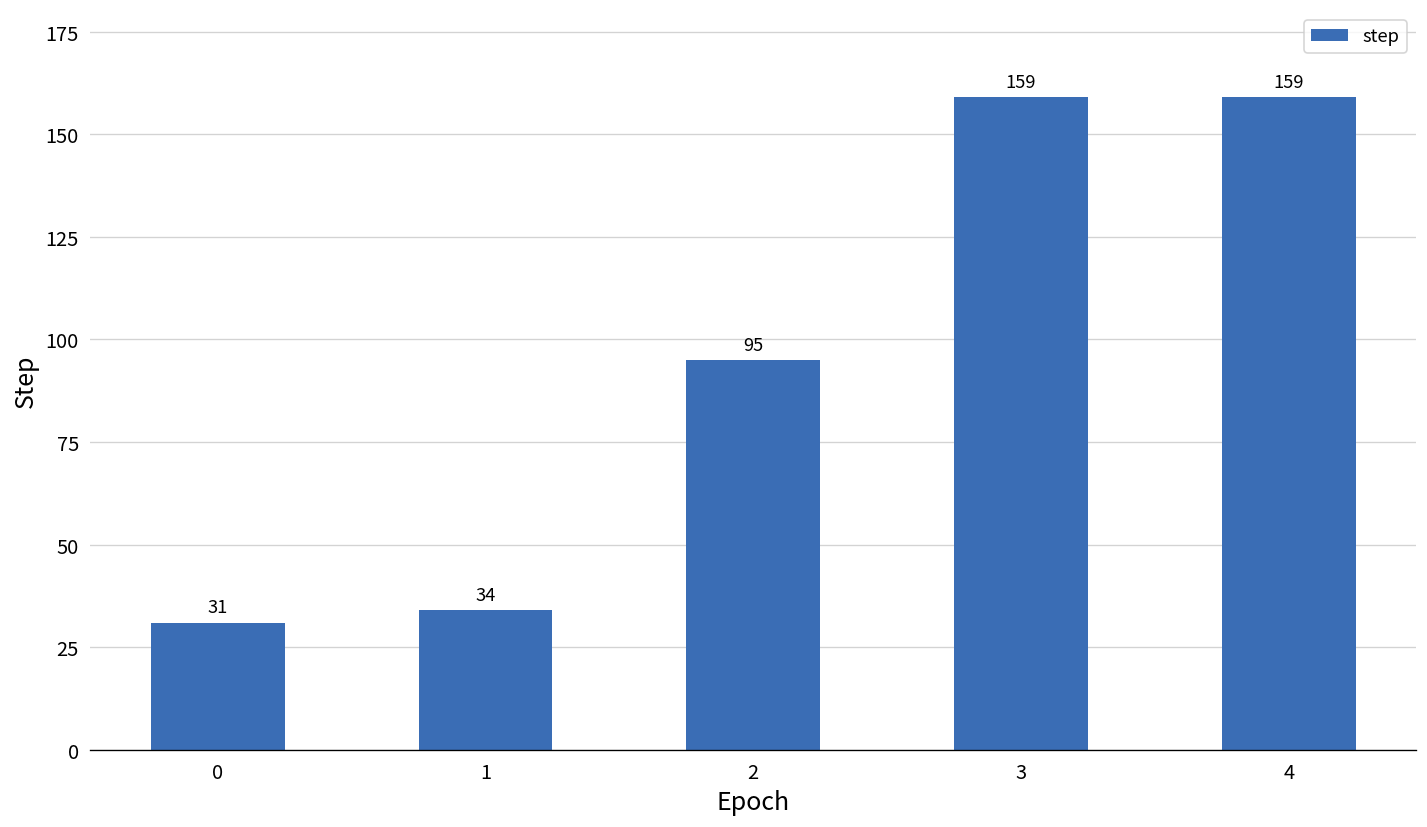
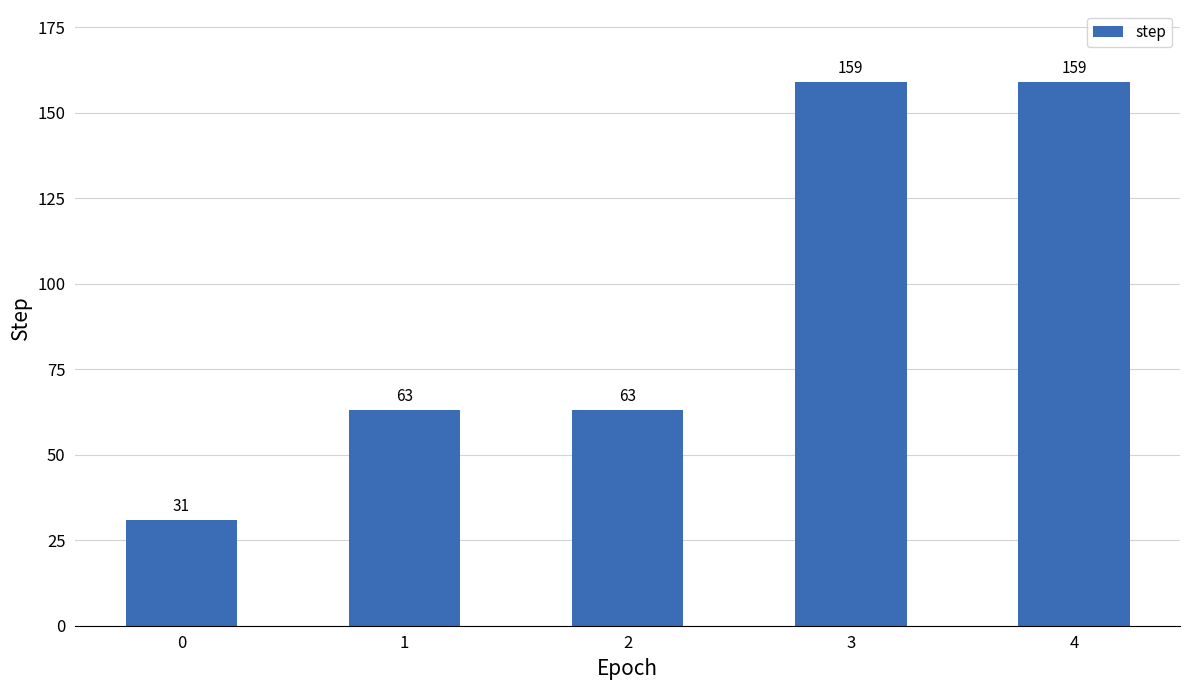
1: 34 -> 63
2: 95 -> 63
